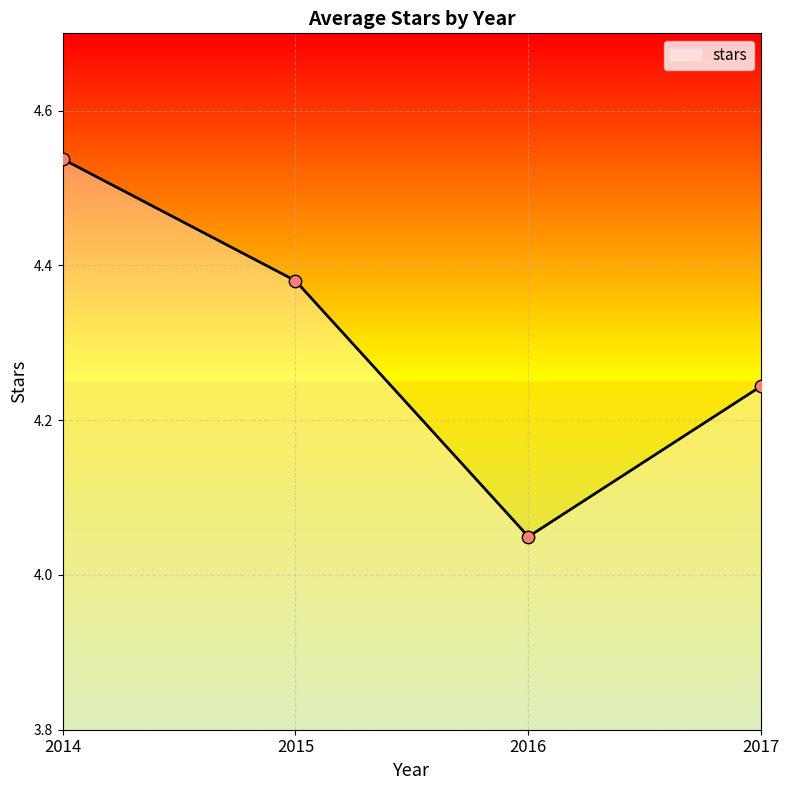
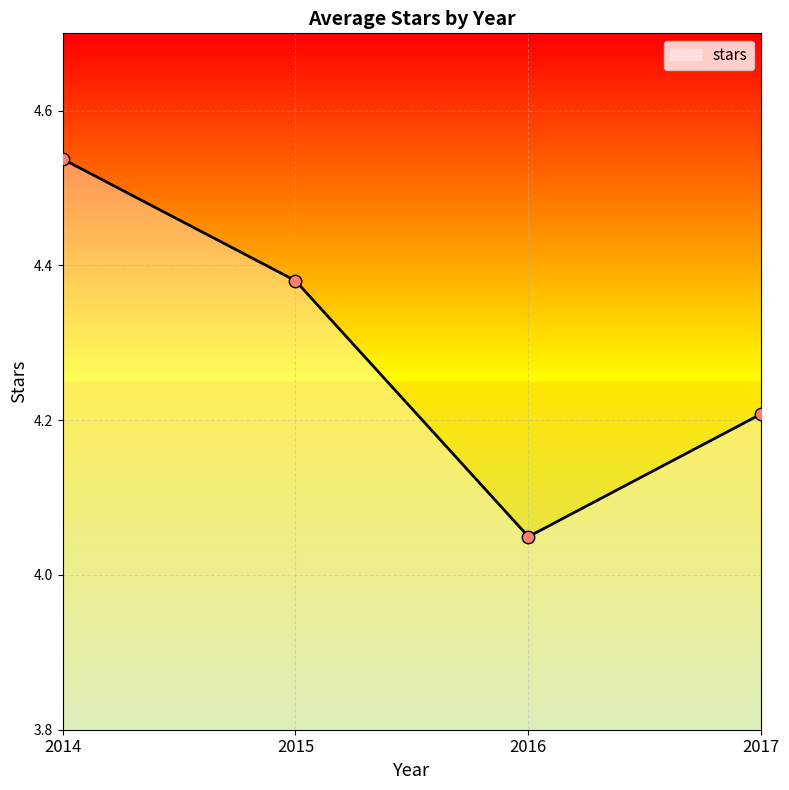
2017: 4.24 -> 4.21
